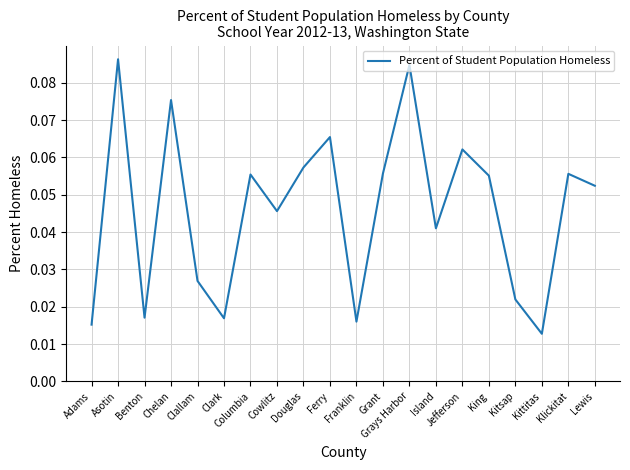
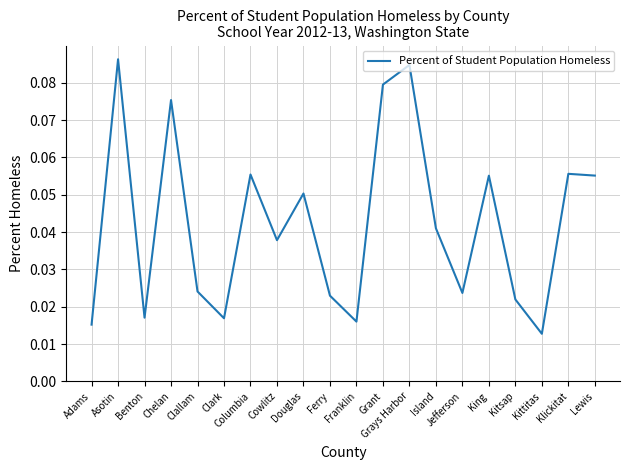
Clallam: 0.027 -> 0.024
Cowlitz: 0.046 -> 0.038
Douglas: 0.057 -> 0.050
Ferry: 0.065 -> 0.023
Grant: 0.056 -> 0.080
Jefferson: 0.062 -> 0.024
Lewis: 0.052 -> 0.055
